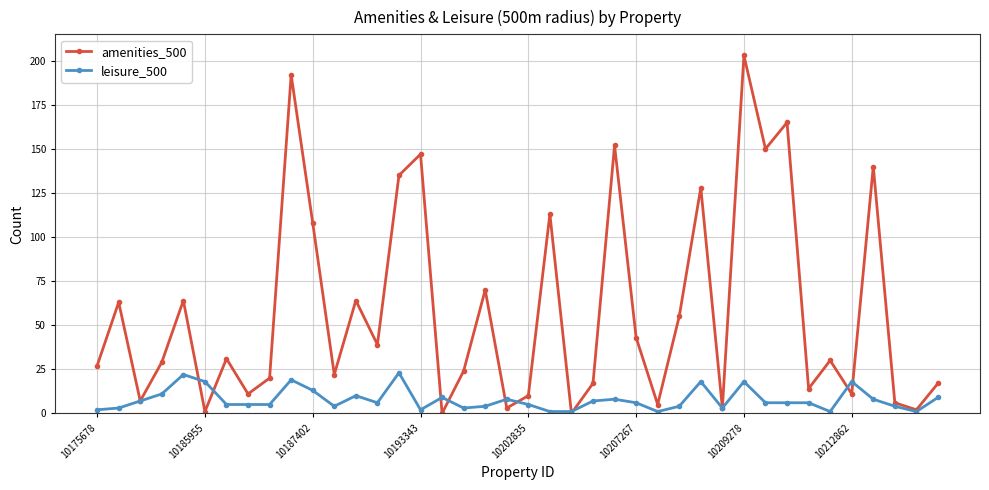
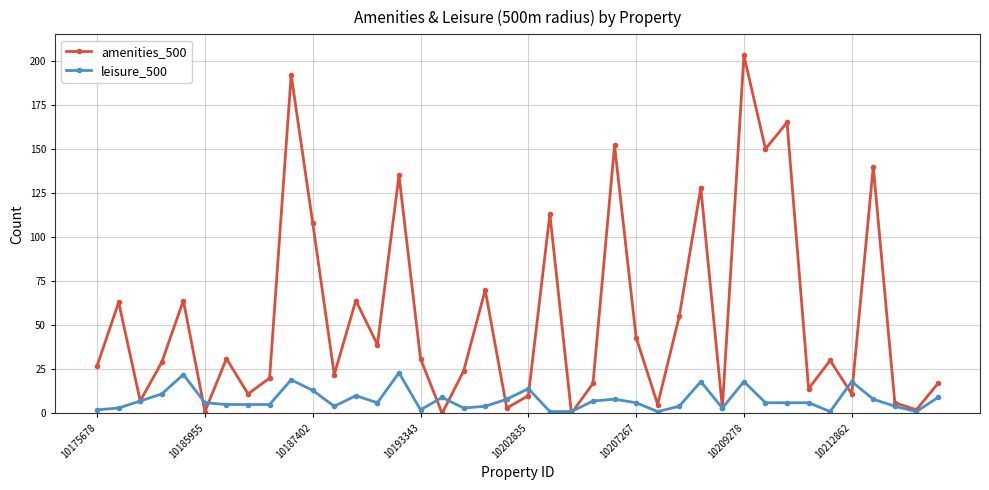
leisure_500, 10185955: 18 -> 6
amenities_500, 10193343: 147 -> 31
leisure_500, 10202835: 5 -> 14
